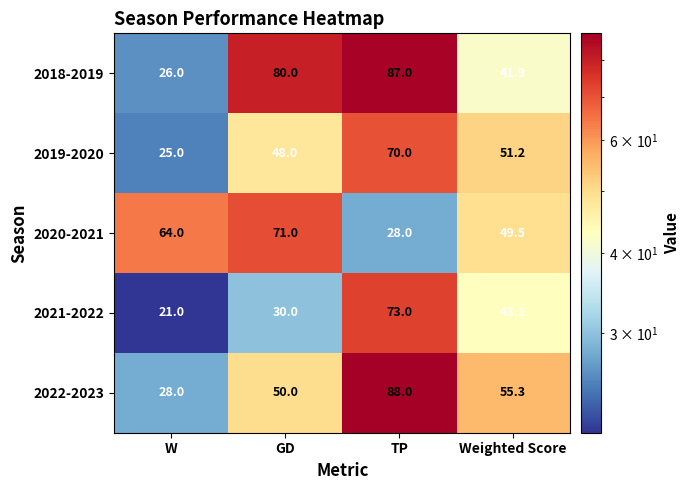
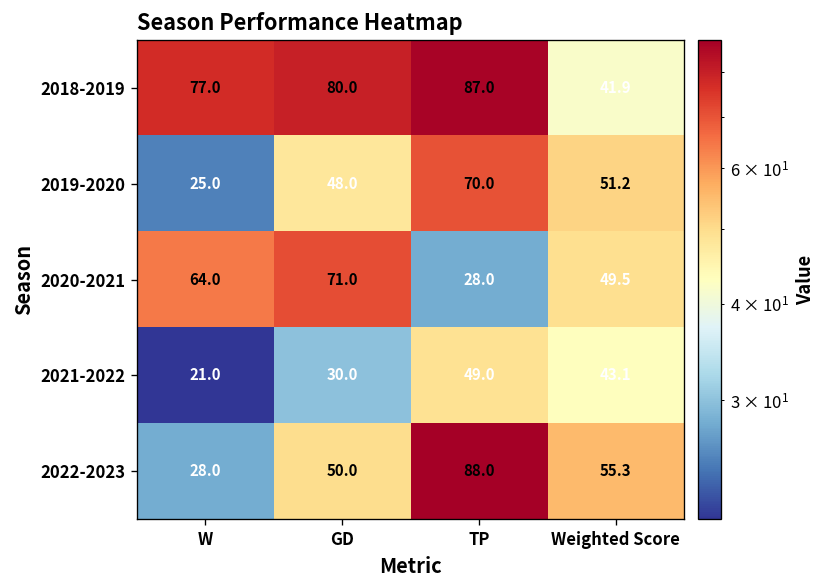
2018-2019, W: 26.0 -> 77.0
2021-2022, TP: 73.0 -> 49.0
